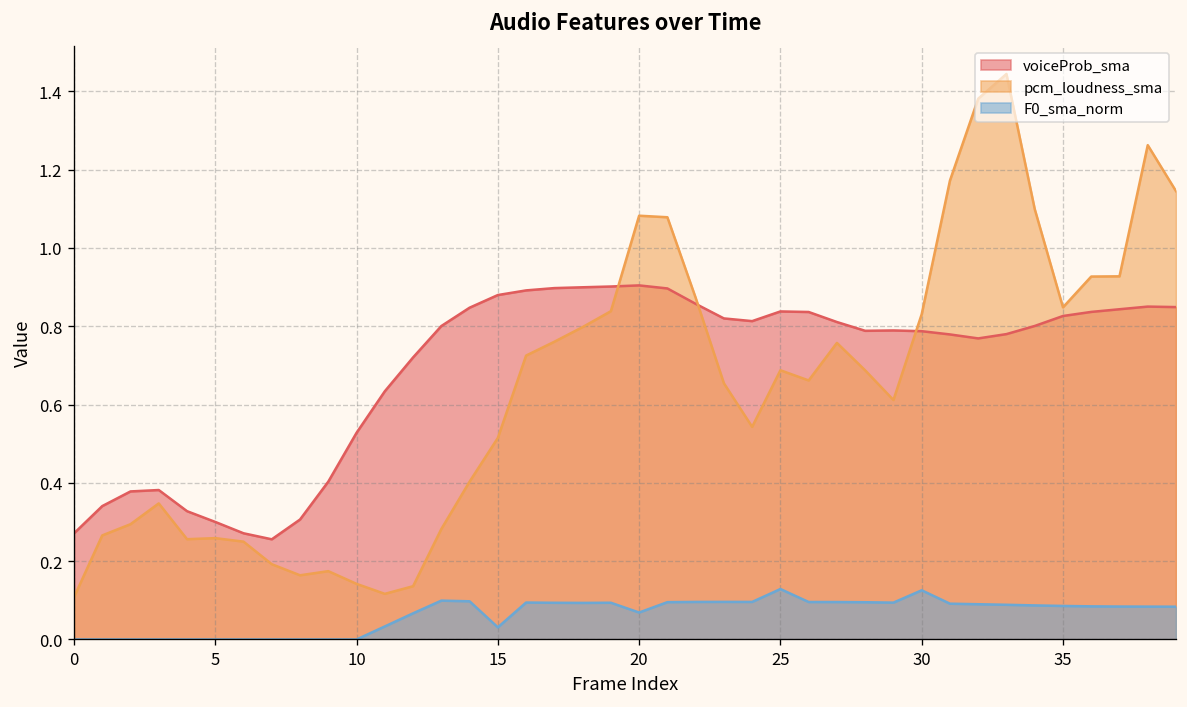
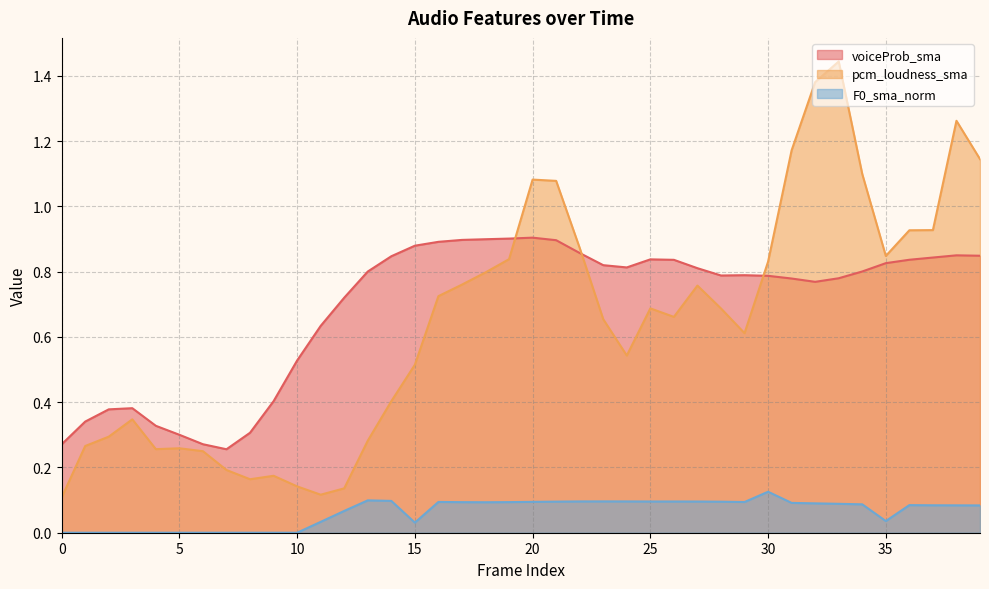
F0_sma_norm, 20: 0.07 -> 0.09
F0_sma_norm, 25: 0.13 -> 0.10
F0_sma_norm, 35: 0.09 -> 0.04
